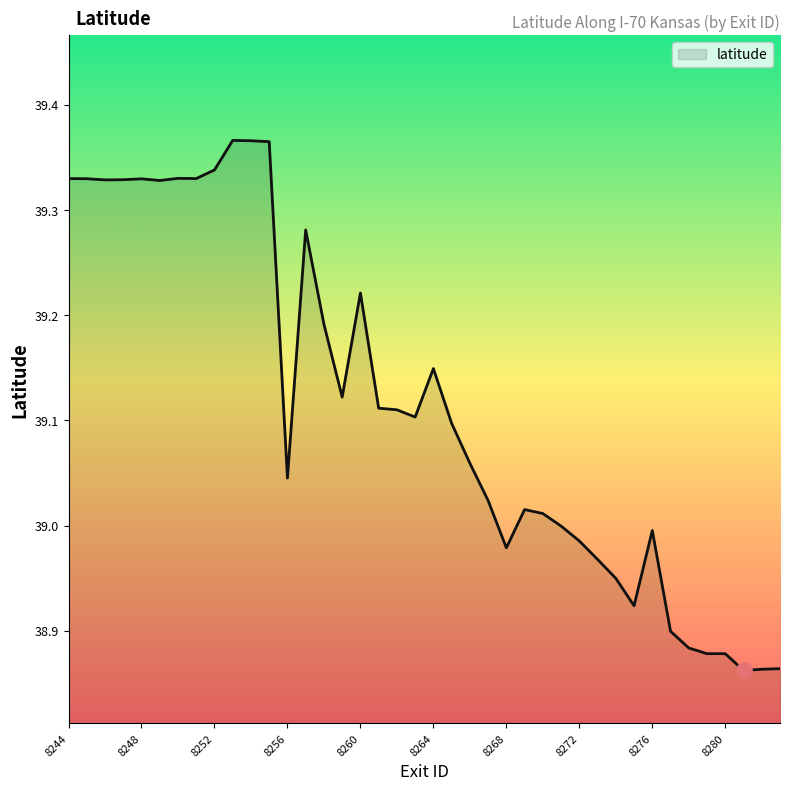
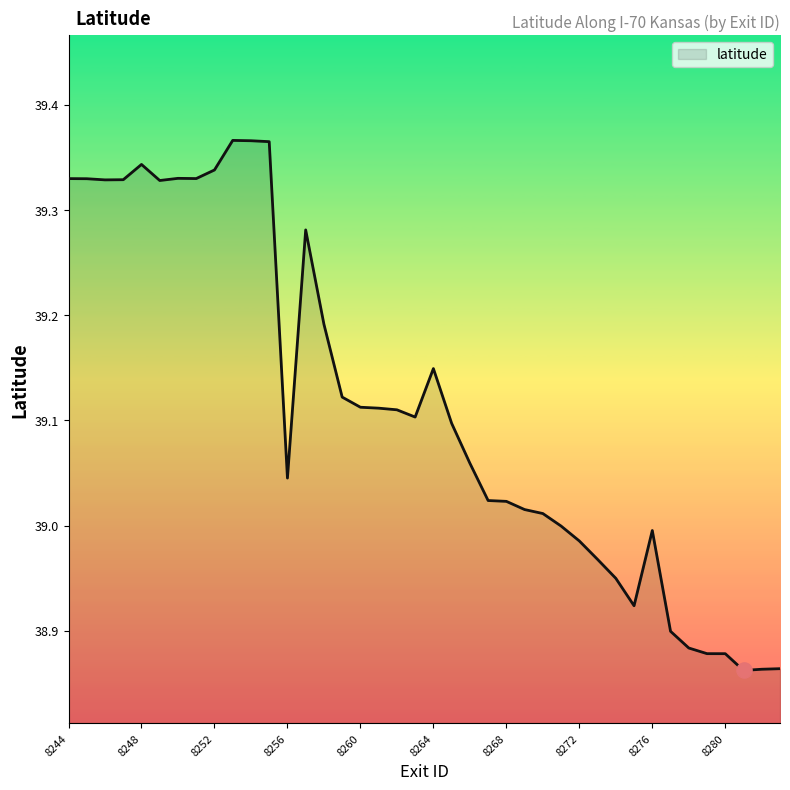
latitude, 8248: 39.329 -> 39.343
latitude, 8260: 39.221 -> 39.112
latitude, 8268: 38.979 -> 39.023
